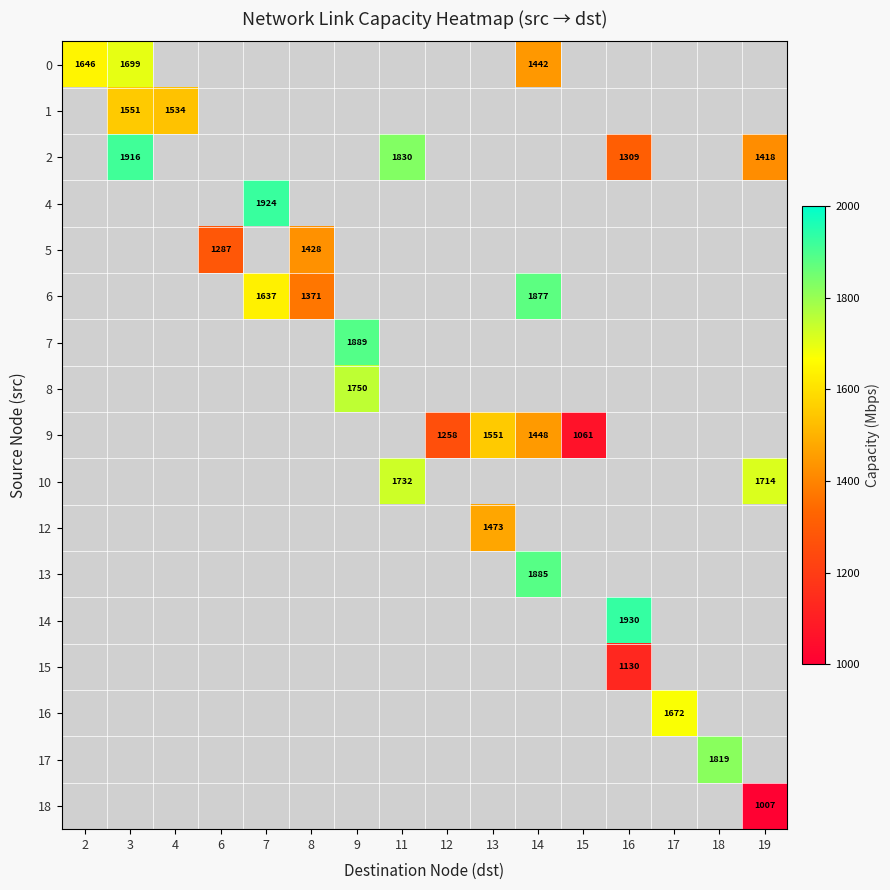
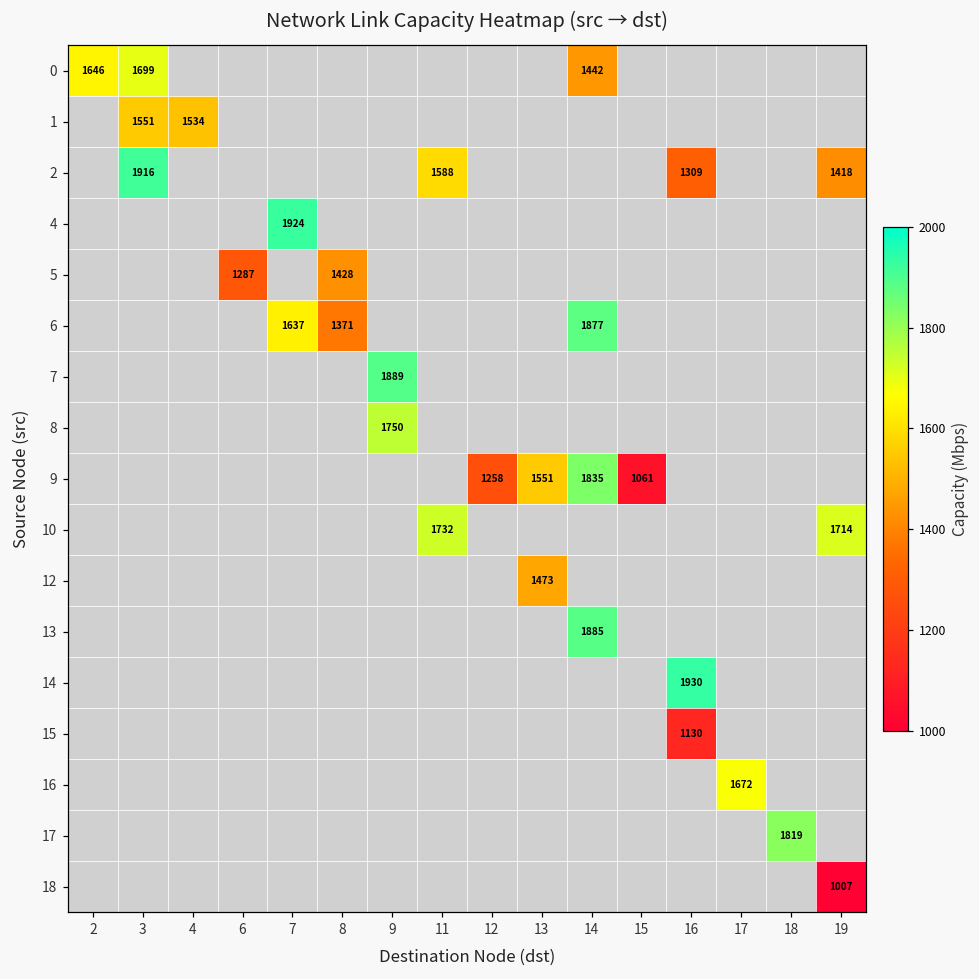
2, 11: 1830 -> 1588
9, 14: 1448 -> 1835
